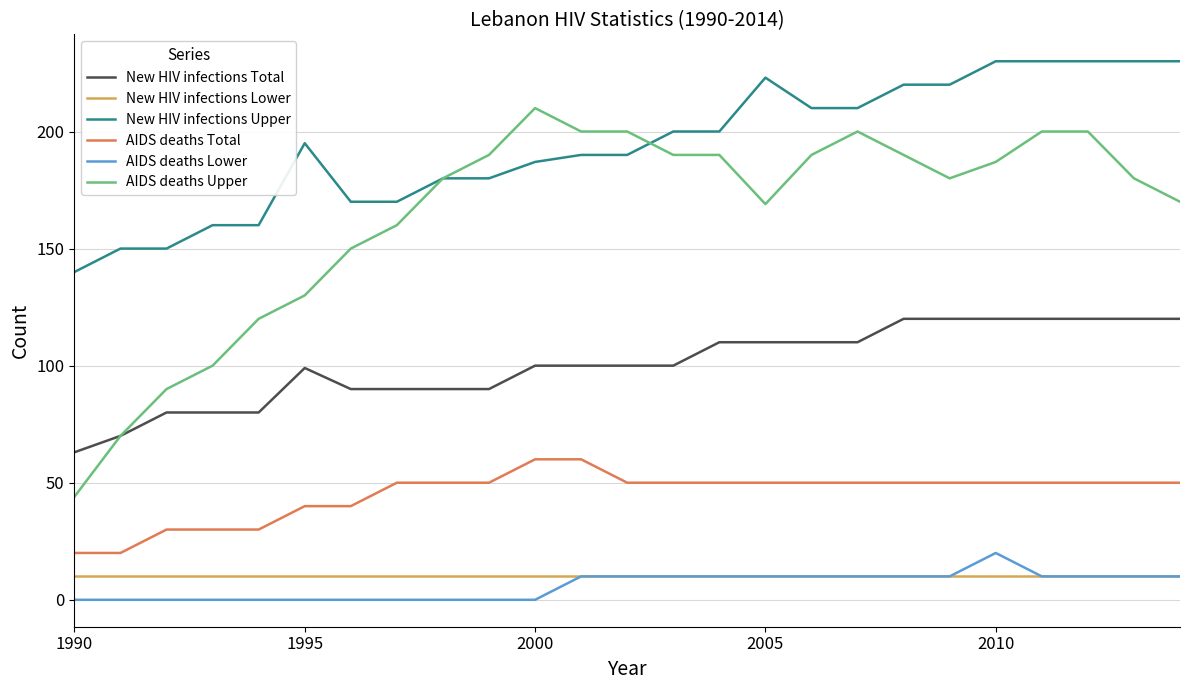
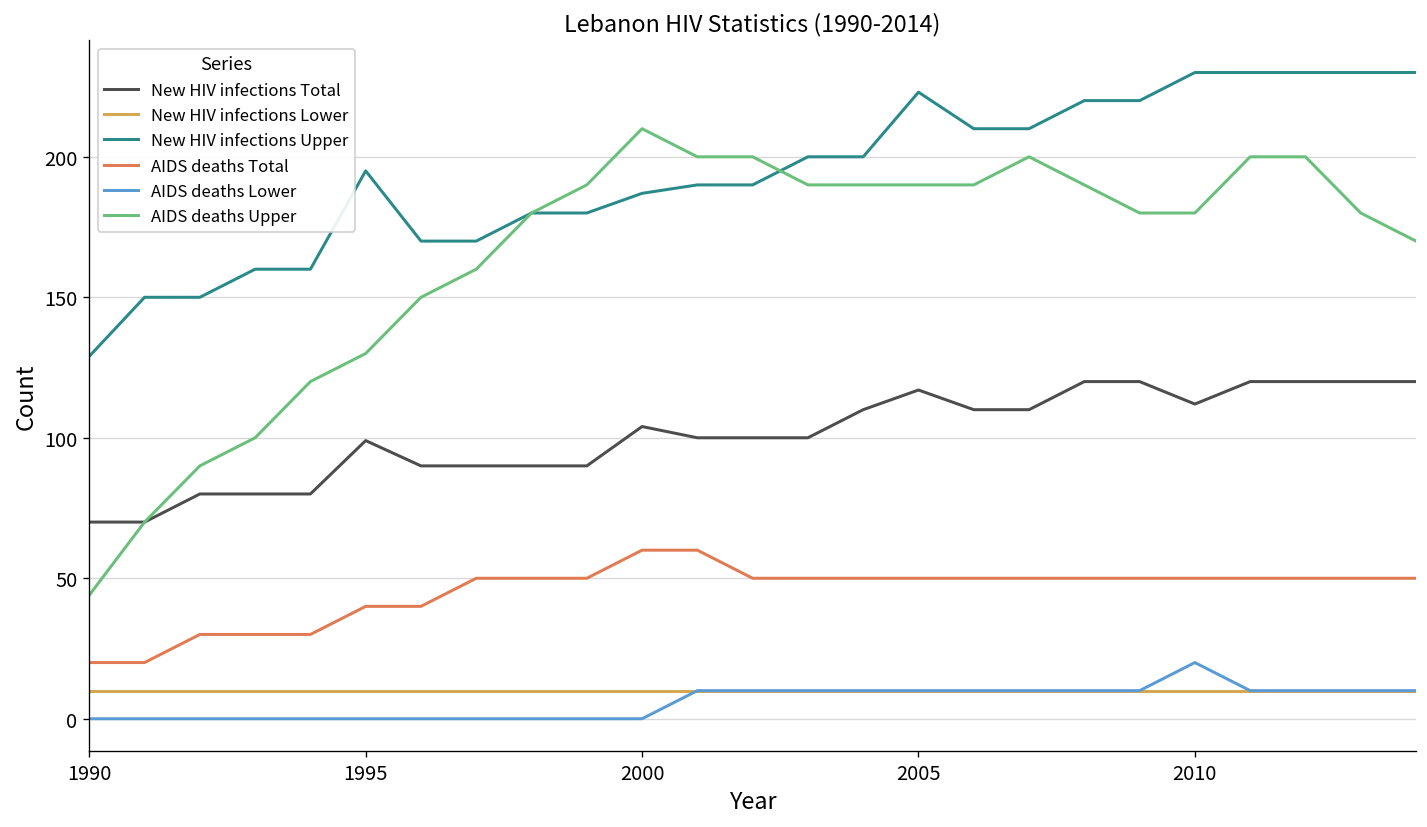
New HIV infections Total, 1990: 63 -> 70
New HIV infections Upper, 1990: 140 -> 129
New HIV infections Total, 2000: 100 -> 104
New HIV infections Total, 2005: 110 -> 117
AIDS deaths Upper, 2005: 169 -> 190
New HIV infections Total, 2010: 120 -> 112
AIDS deaths Upper, 2010: 187 -> 180
